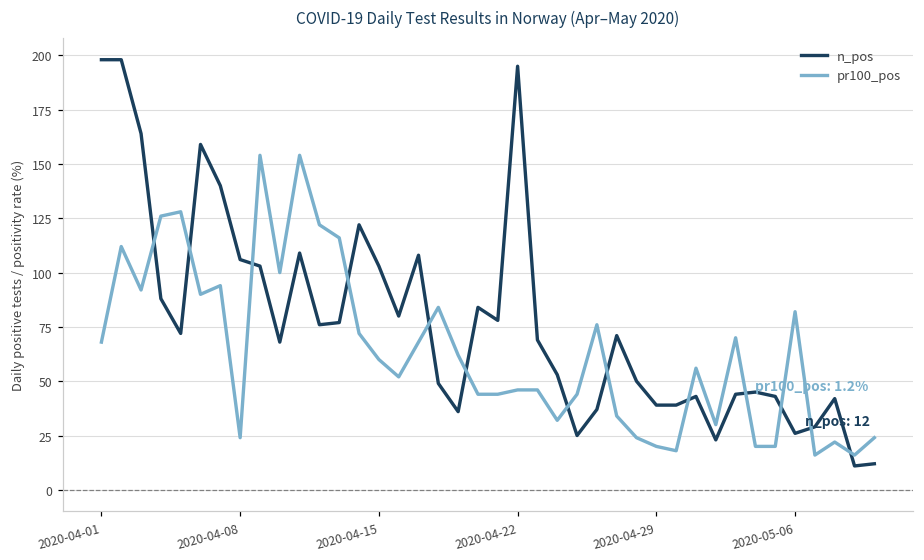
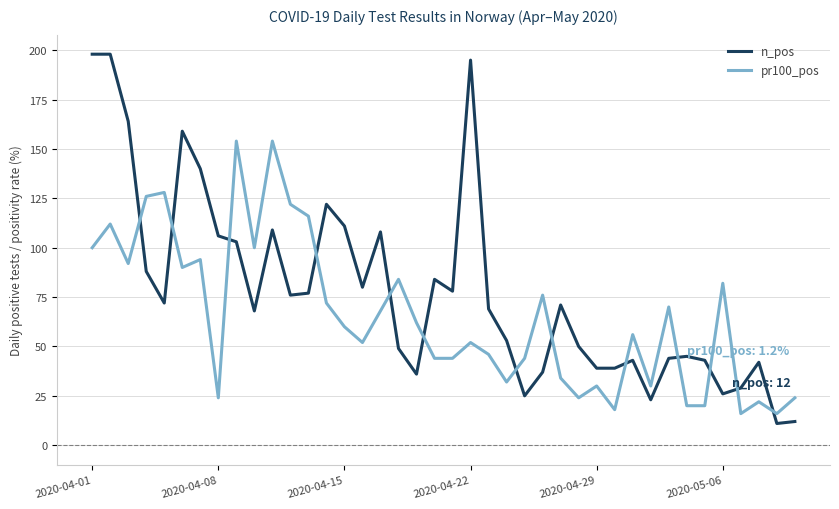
pr100_pos, 2020-04-01: 68 -> 100
n_pos, 2020-04-15: 103 -> 111
pr100_pos, 2020-04-22: 46 -> 52
pr100_pos, 2020-04-29: 20 -> 30
